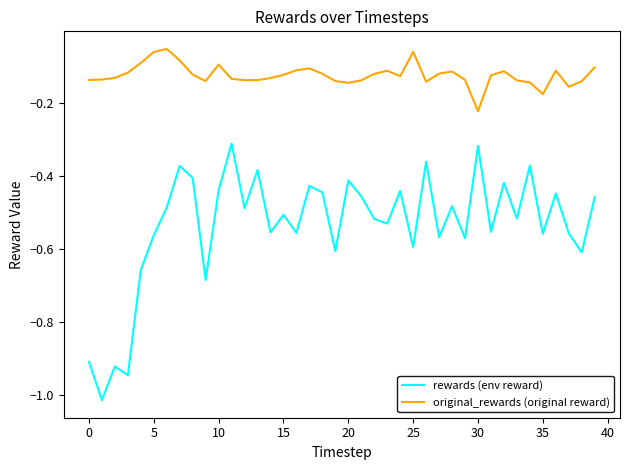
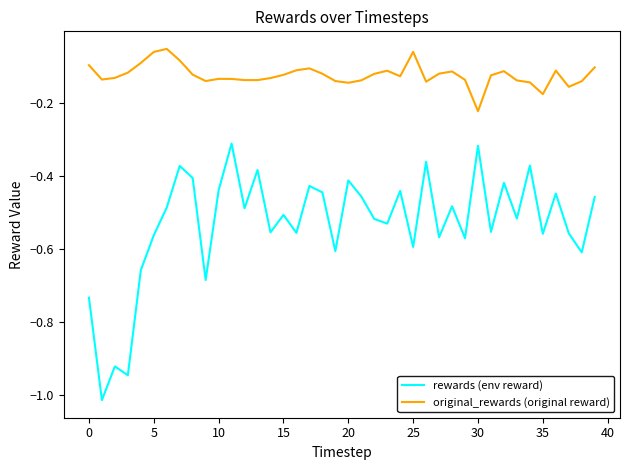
rewards (env reward), 0: -0.91 -> -0.73
original_rewards (original reward), 0: -0.14 -> -0.10
original_rewards (original reward), 10: -0.09 -> -0.13
